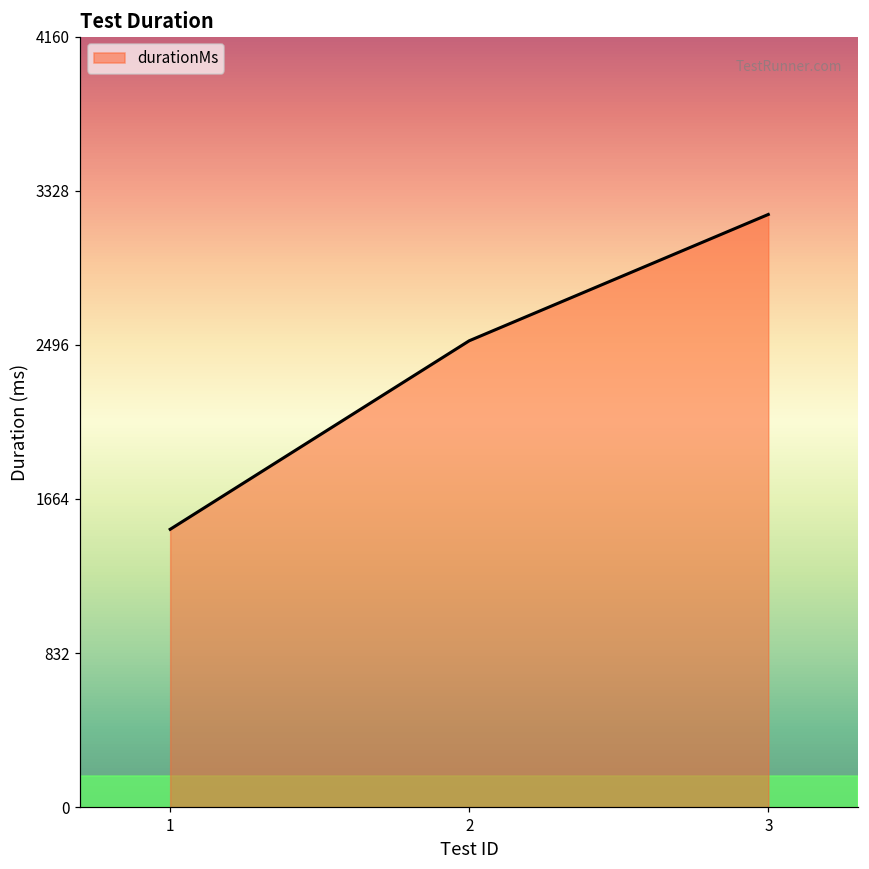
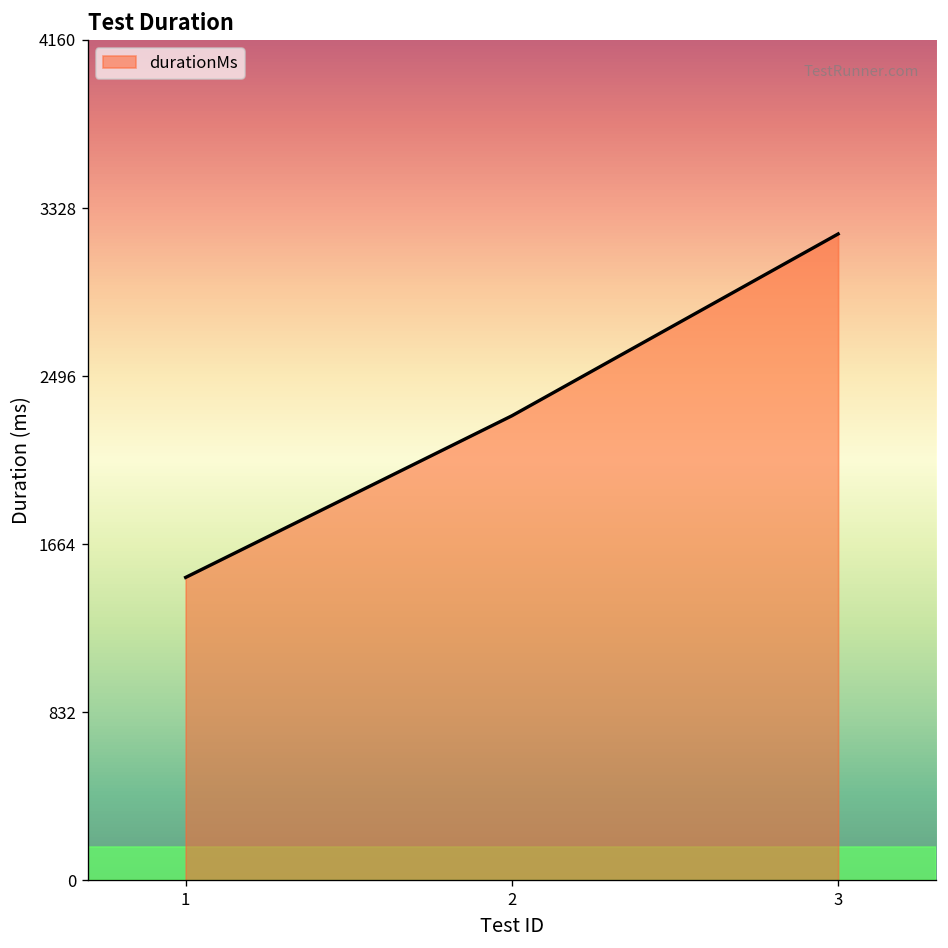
2: 2520 -> 2300
